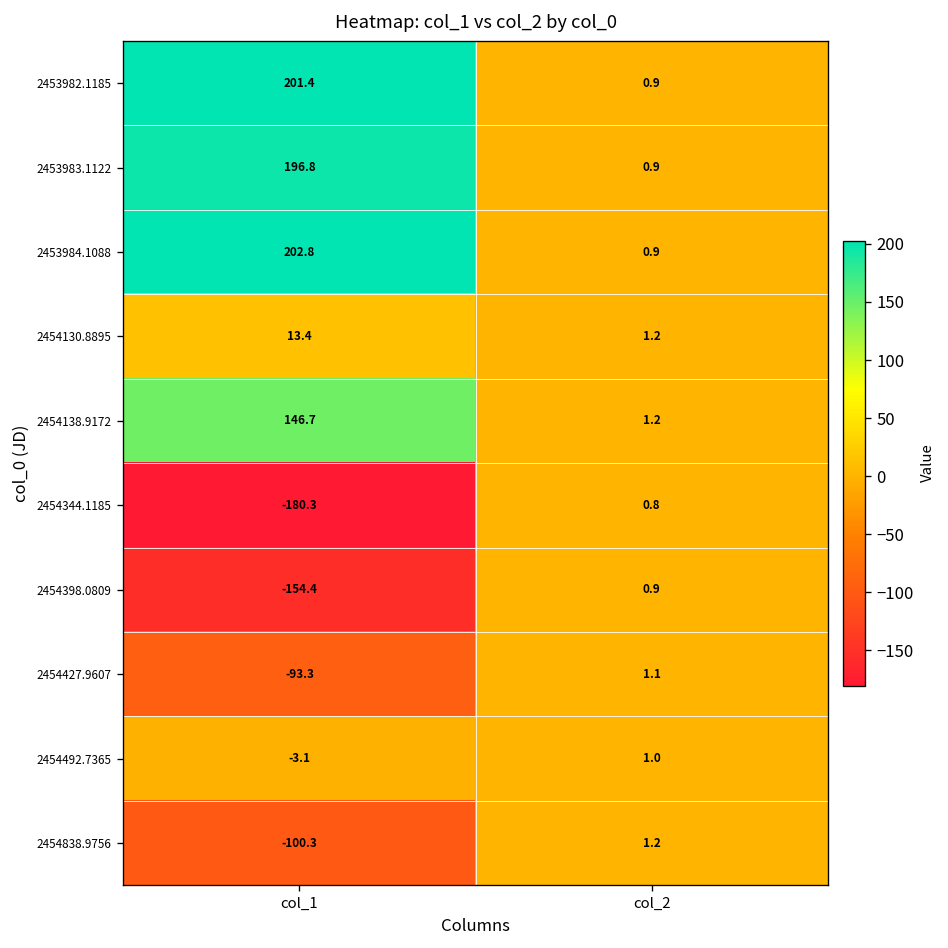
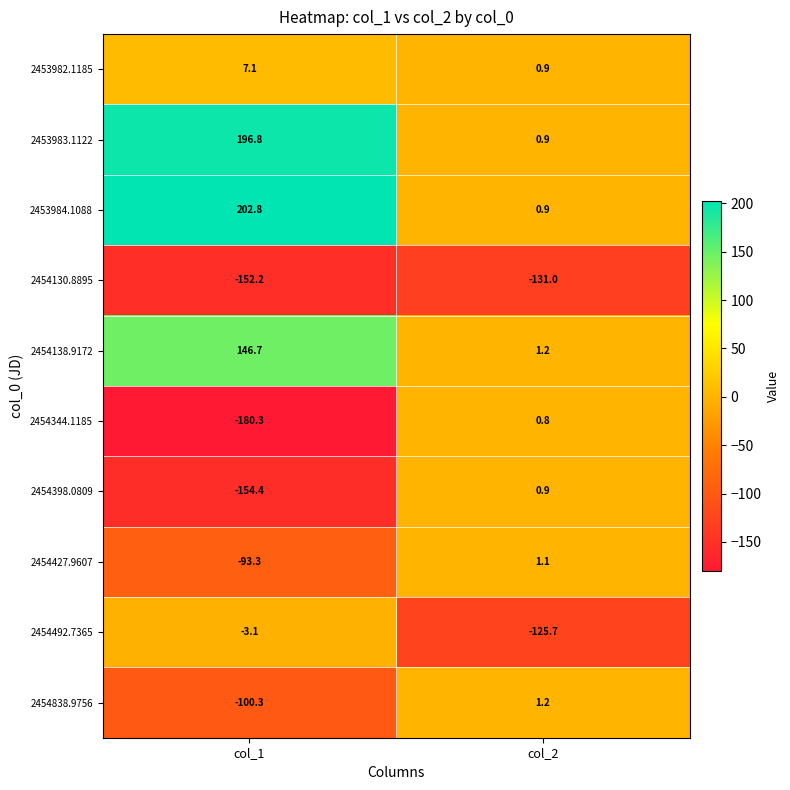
2453982.1185, col_1: 201.4 -> 7.1
2454130.8895, col_1: 13.4 -> -152.2
2454130.8895, col_2: 1.2 -> -131.0
2454492.7365, col_2: 1.0 -> -125.7
